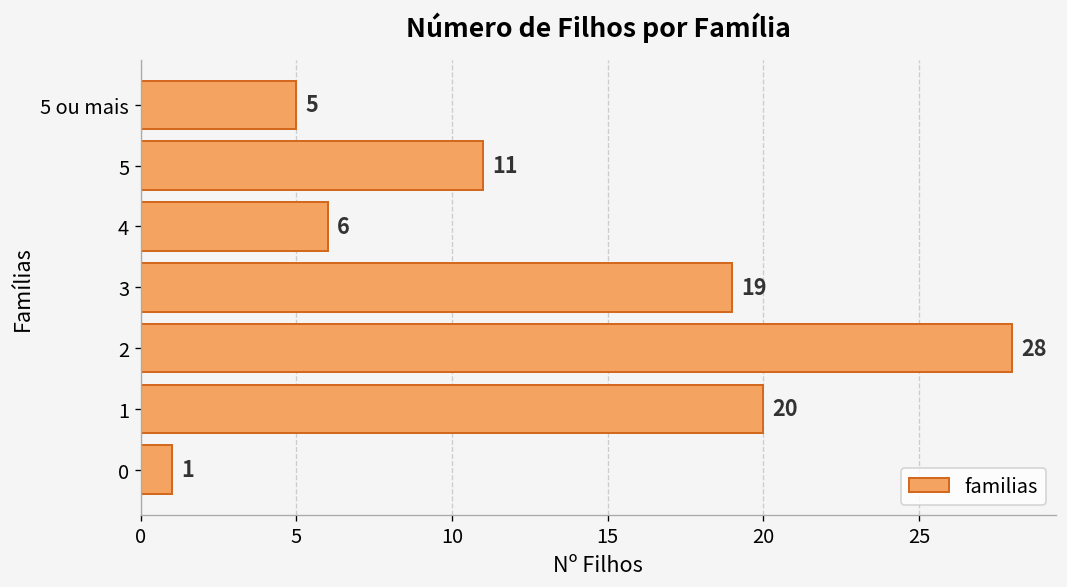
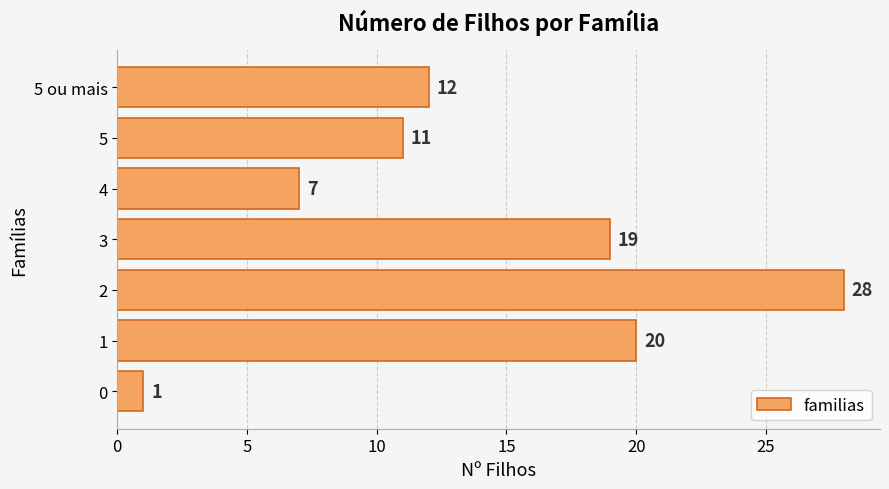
5 ou mais: 5 -> 12
4: 6 -> 7
